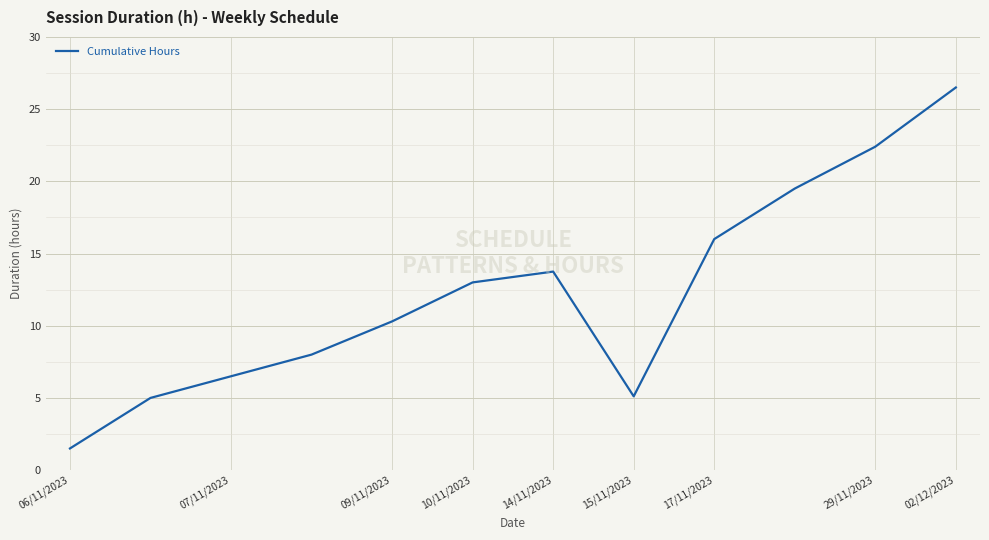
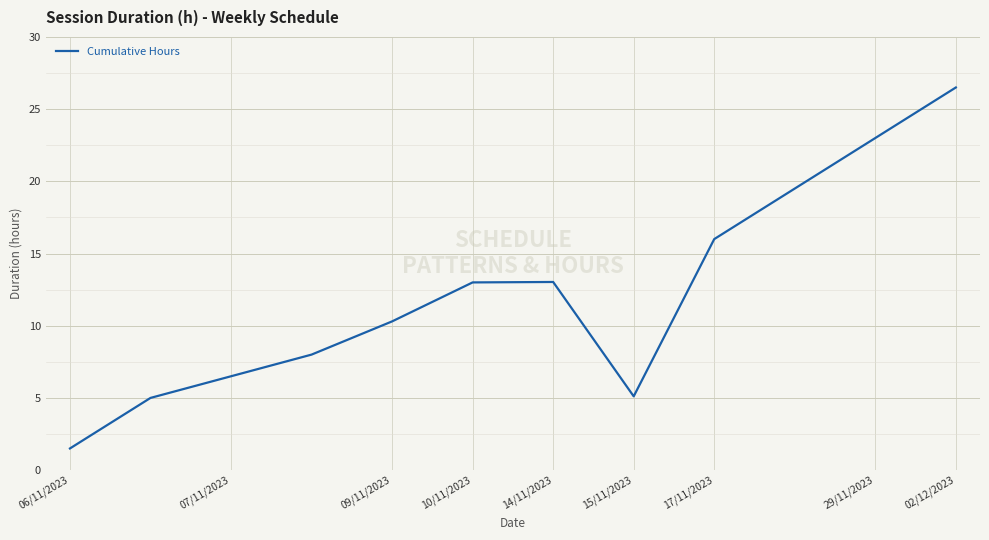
14/11/2023: 13.8 -> 13.0
29/11/2023: 22.4 -> 23.0
